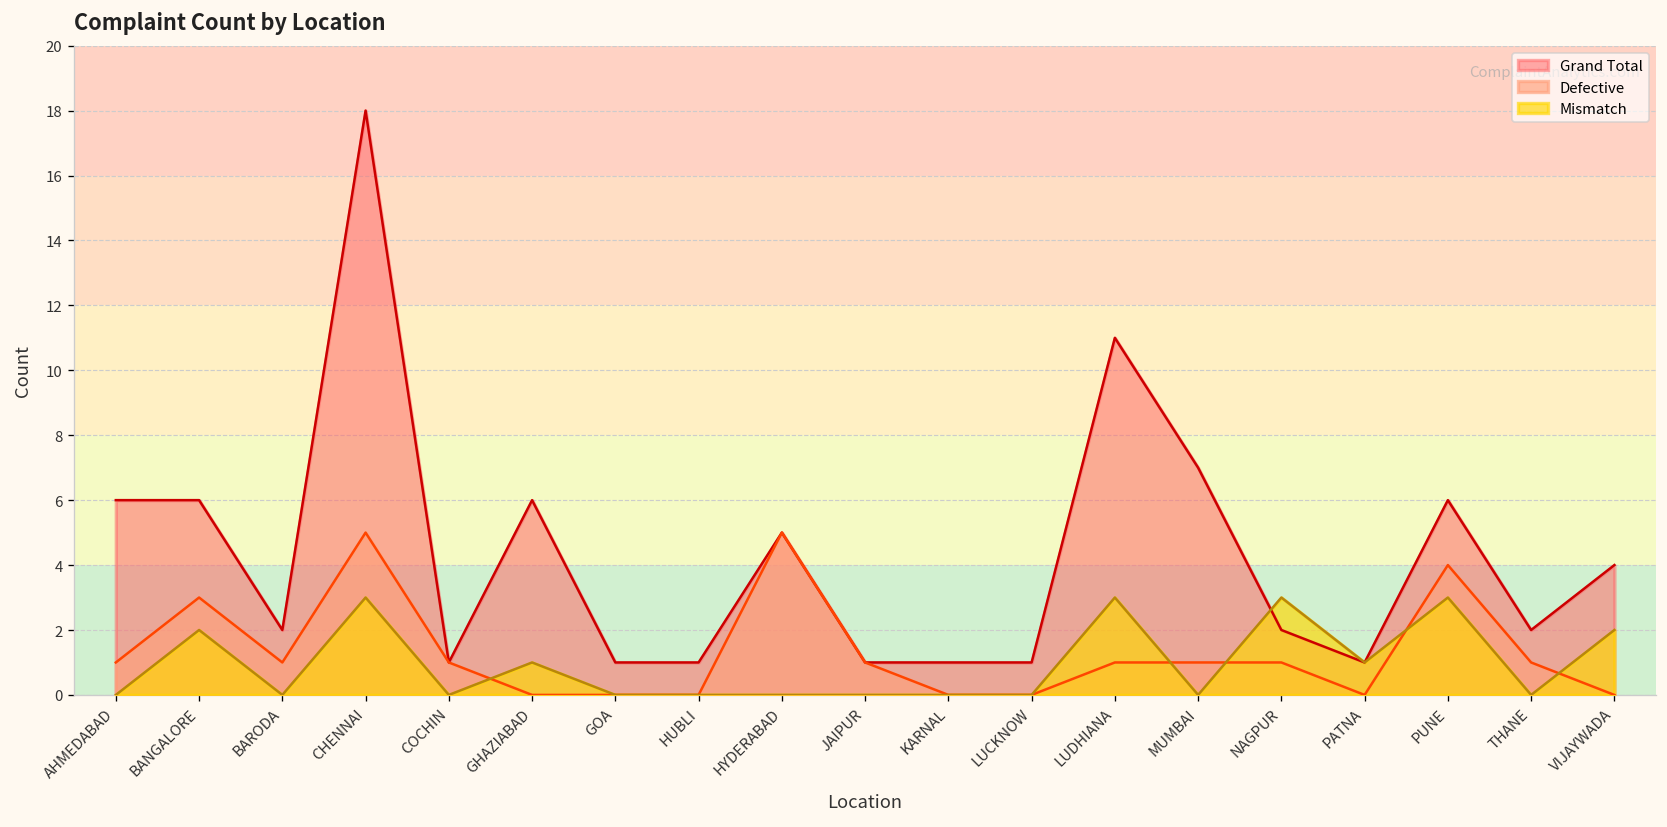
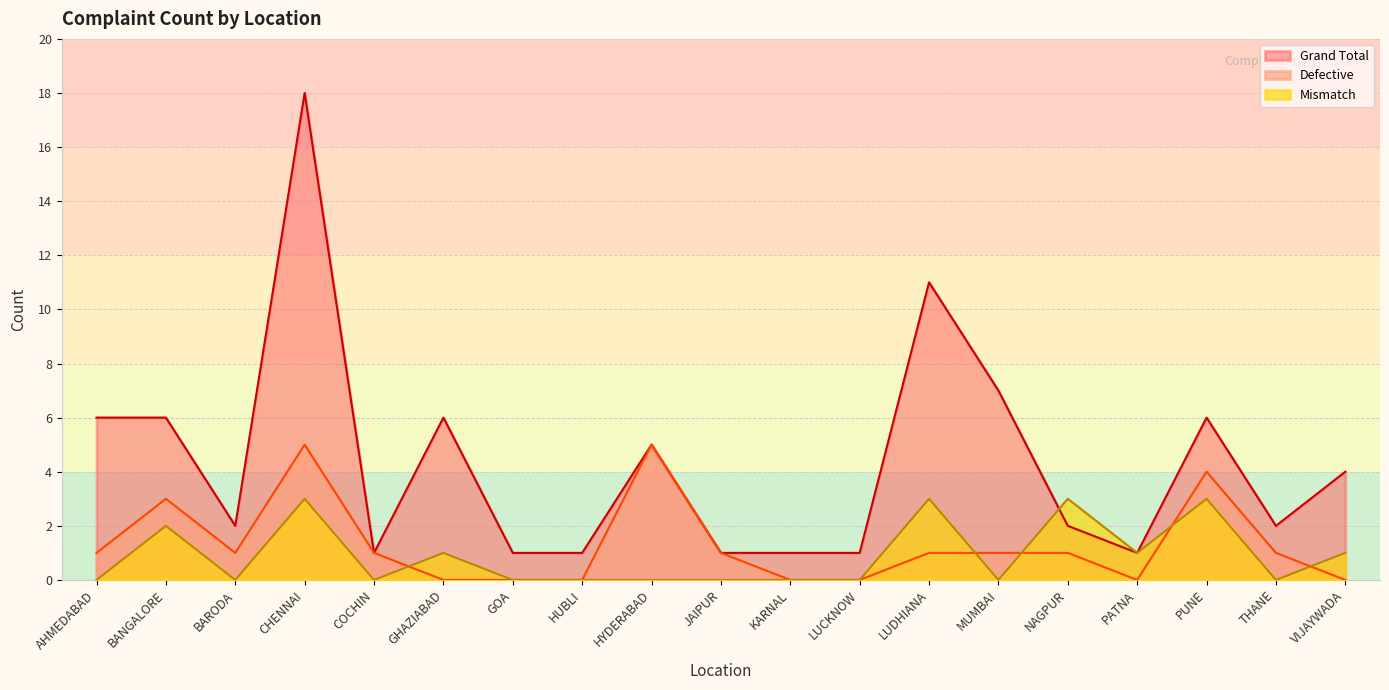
Mismatch, VIJAYWADA: 2 -> 1
